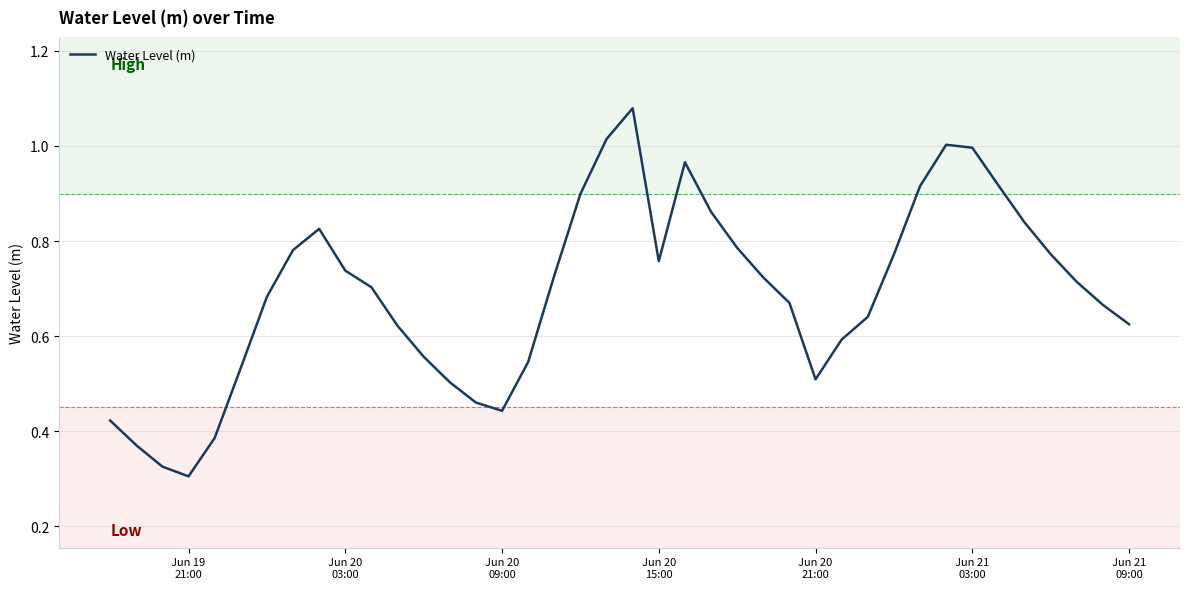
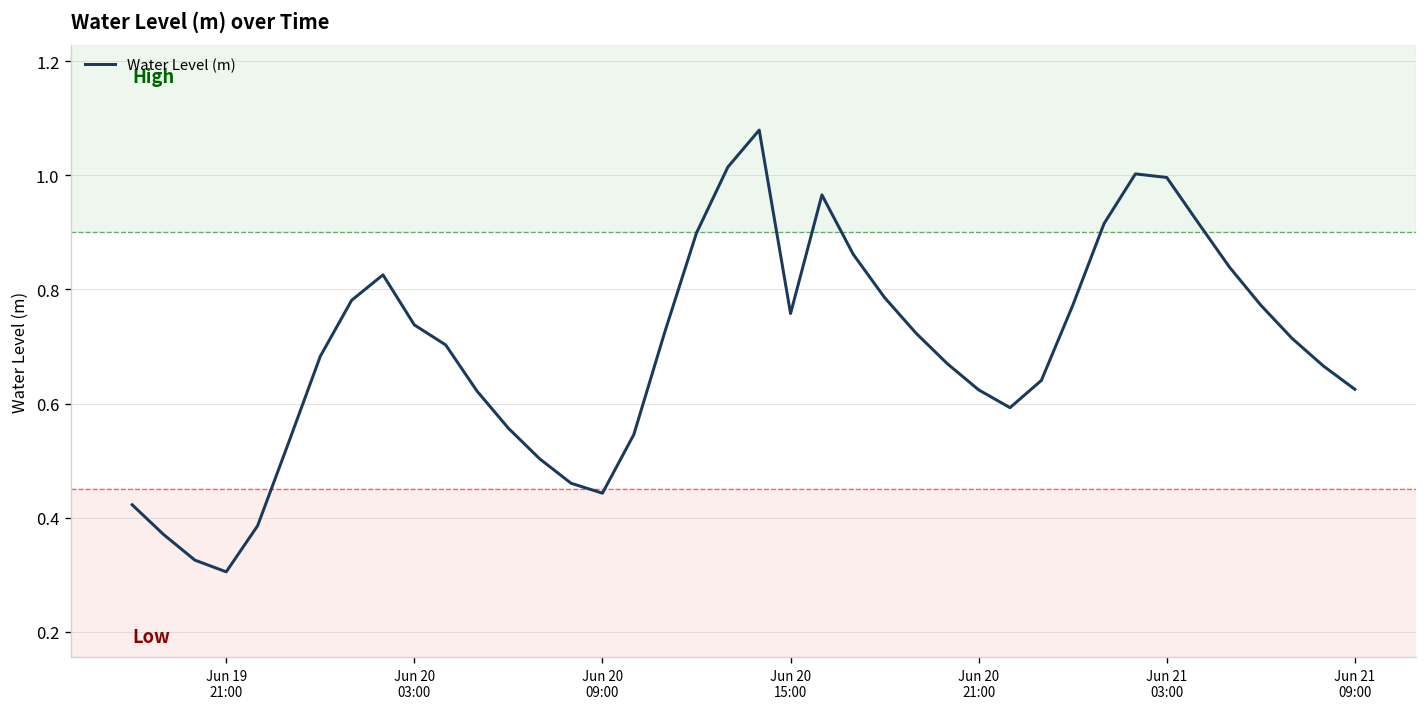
Jun 20 21:00: 0.51 -> 0.62
